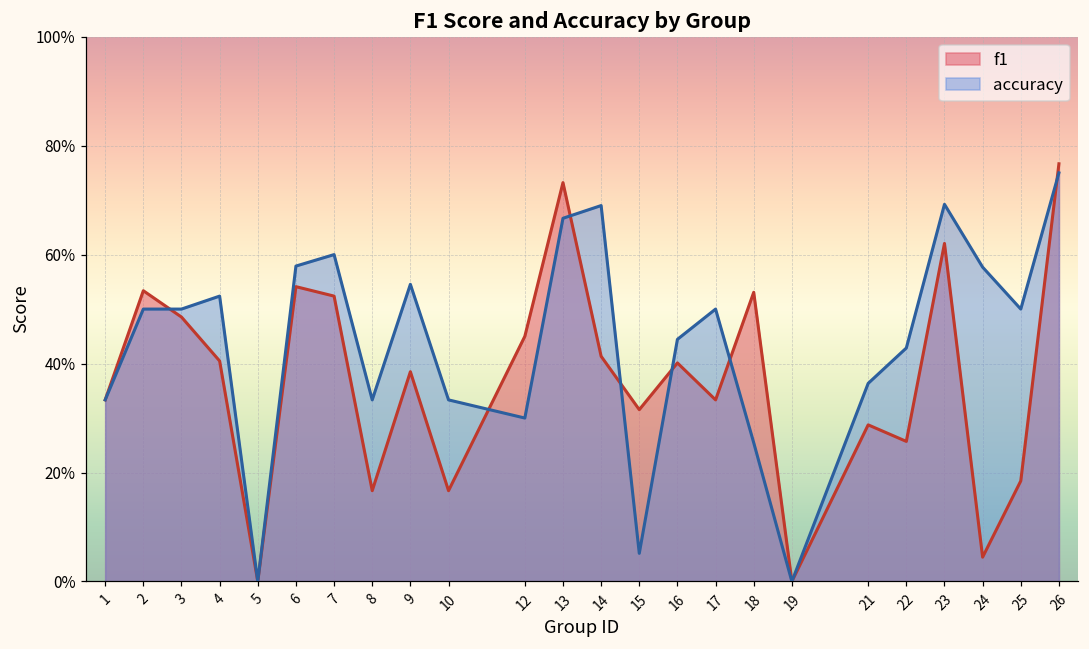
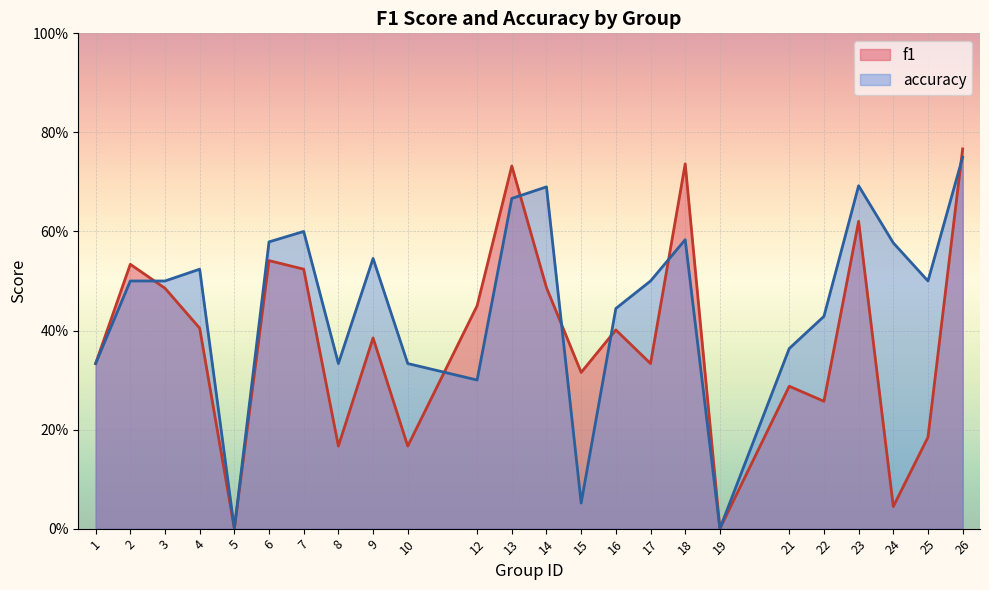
f1, 14: 41% -> 49%
f1, 18: 53% -> 74%
accuracy, 18: 25% -> 58%
